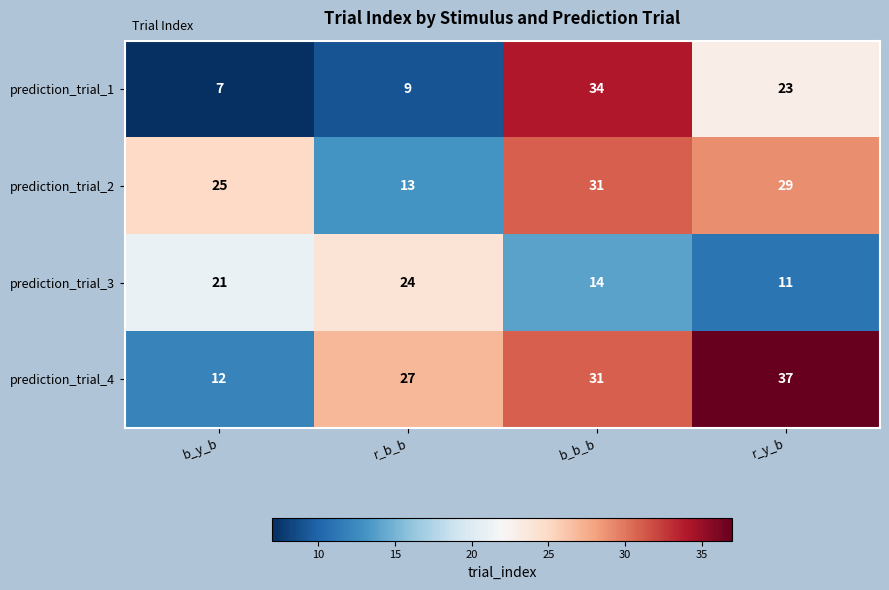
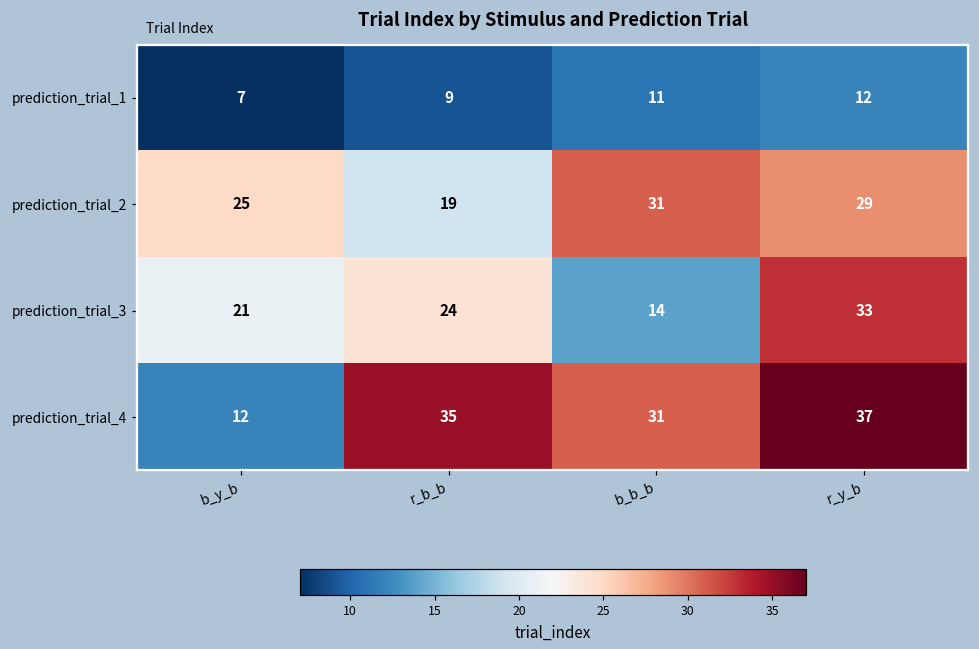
prediction_trial_1, b_b_b: 34 -> 11
prediction_trial_1, r_y_b: 23 -> 12
prediction_trial_2, r_b_b: 13 -> 19
prediction_trial_3, r_y_b: 11 -> 33
prediction_trial_4, r_b_b: 27 -> 35
